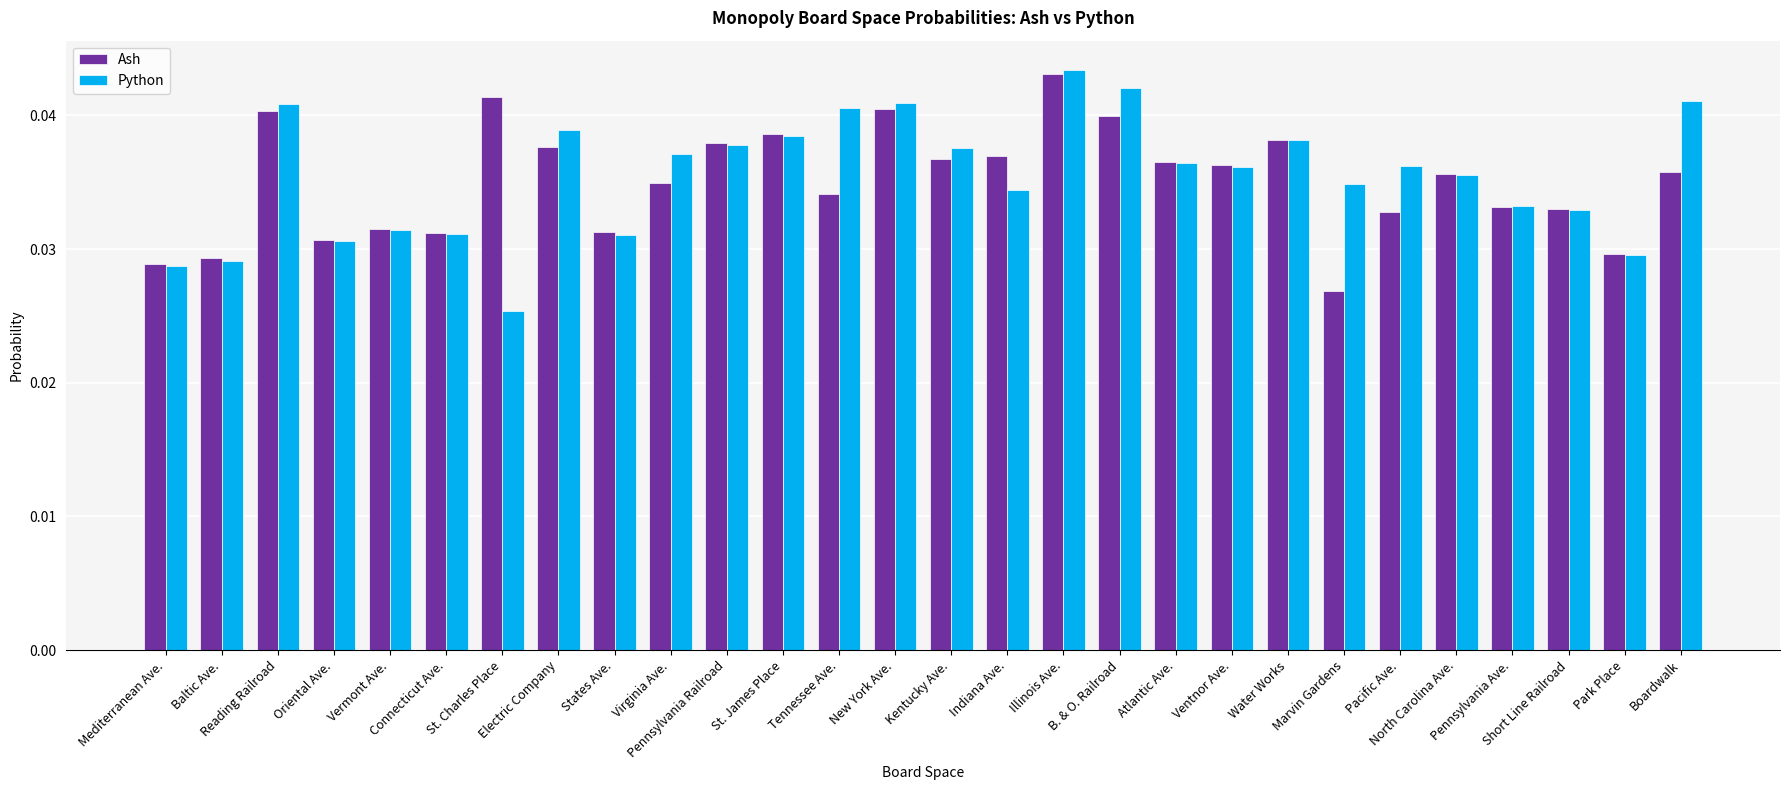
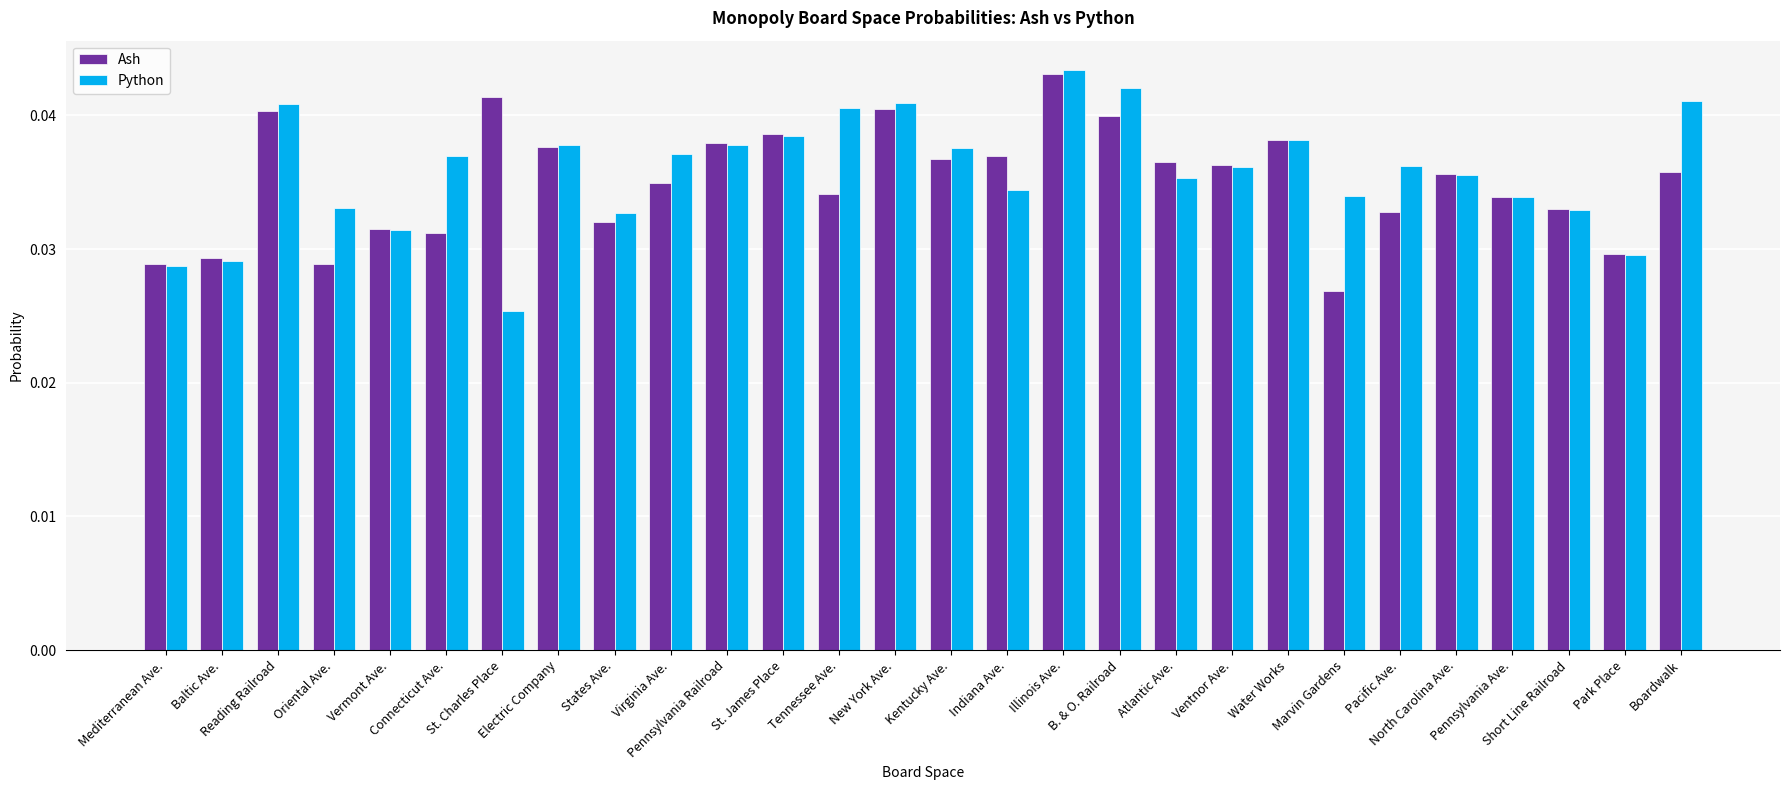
Ash, Oriental Ave.: 0.0307 -> 0.0289
Python, Oriental Ave.: 0.0306 -> 0.0331
Python, Connecticut Ave.: 0.0311 -> 0.0369
Python, Electric Company: 0.0389 -> 0.0378
Ash, States Ave.: 0.0313 -> 0.0321
Python, States Ave.: 0.0311 -> 0.0327
Python, Atlantic Ave.: 0.0364 -> 0.0353
Python, Marvin Gardens: 0.0349 -> 0.0340
Ash, Pennsylvania Ave.: 0.0332 -> 0.0339
Python, Pennsylvania Ave.: 0.0333 -> 0.0339
